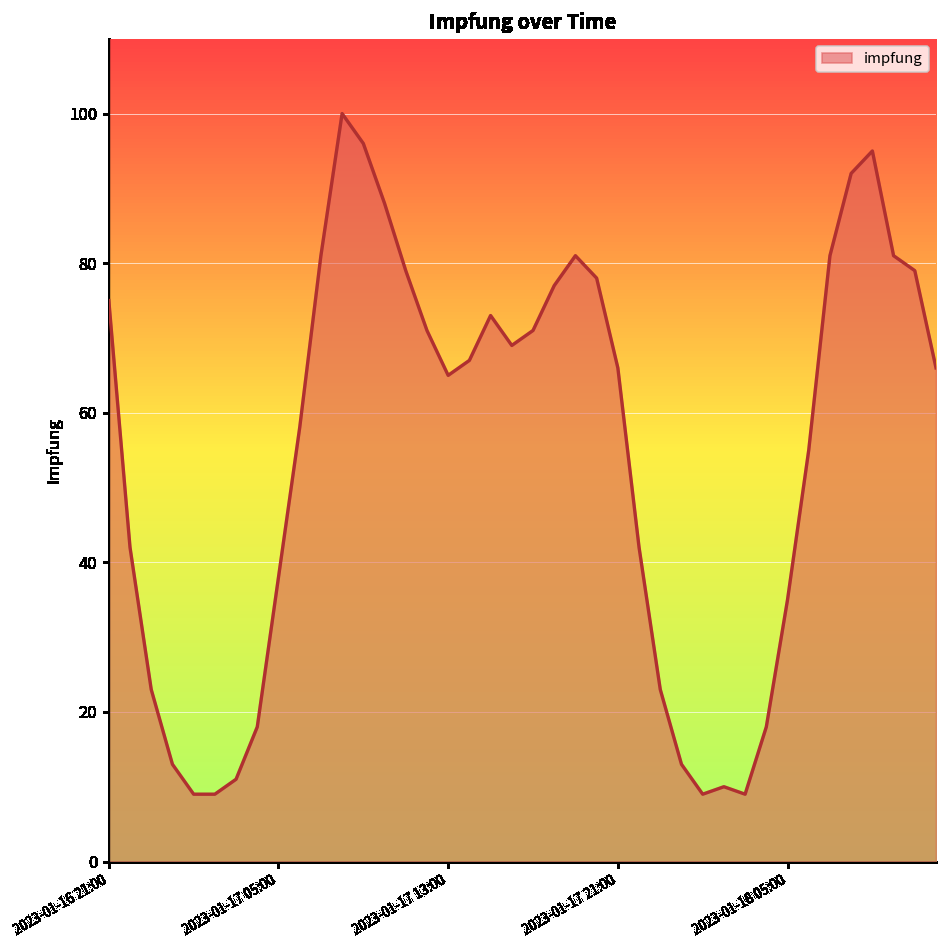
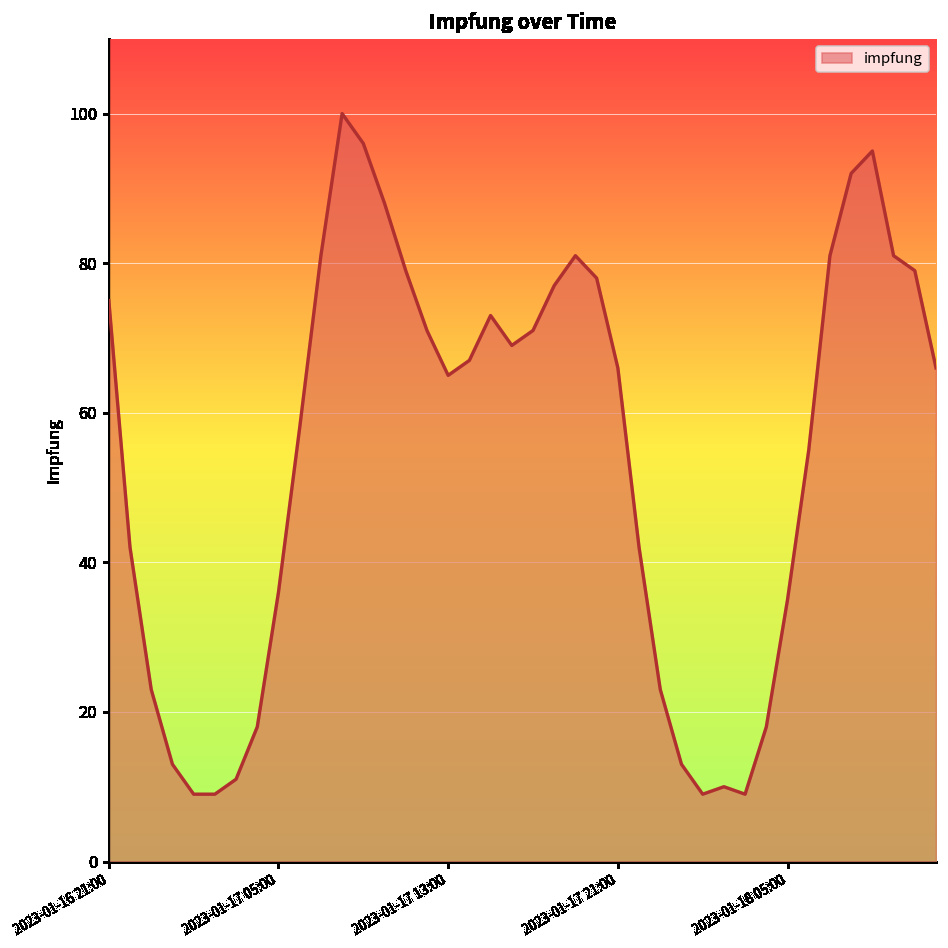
2023-01-17 05:00: 38 -> 36
